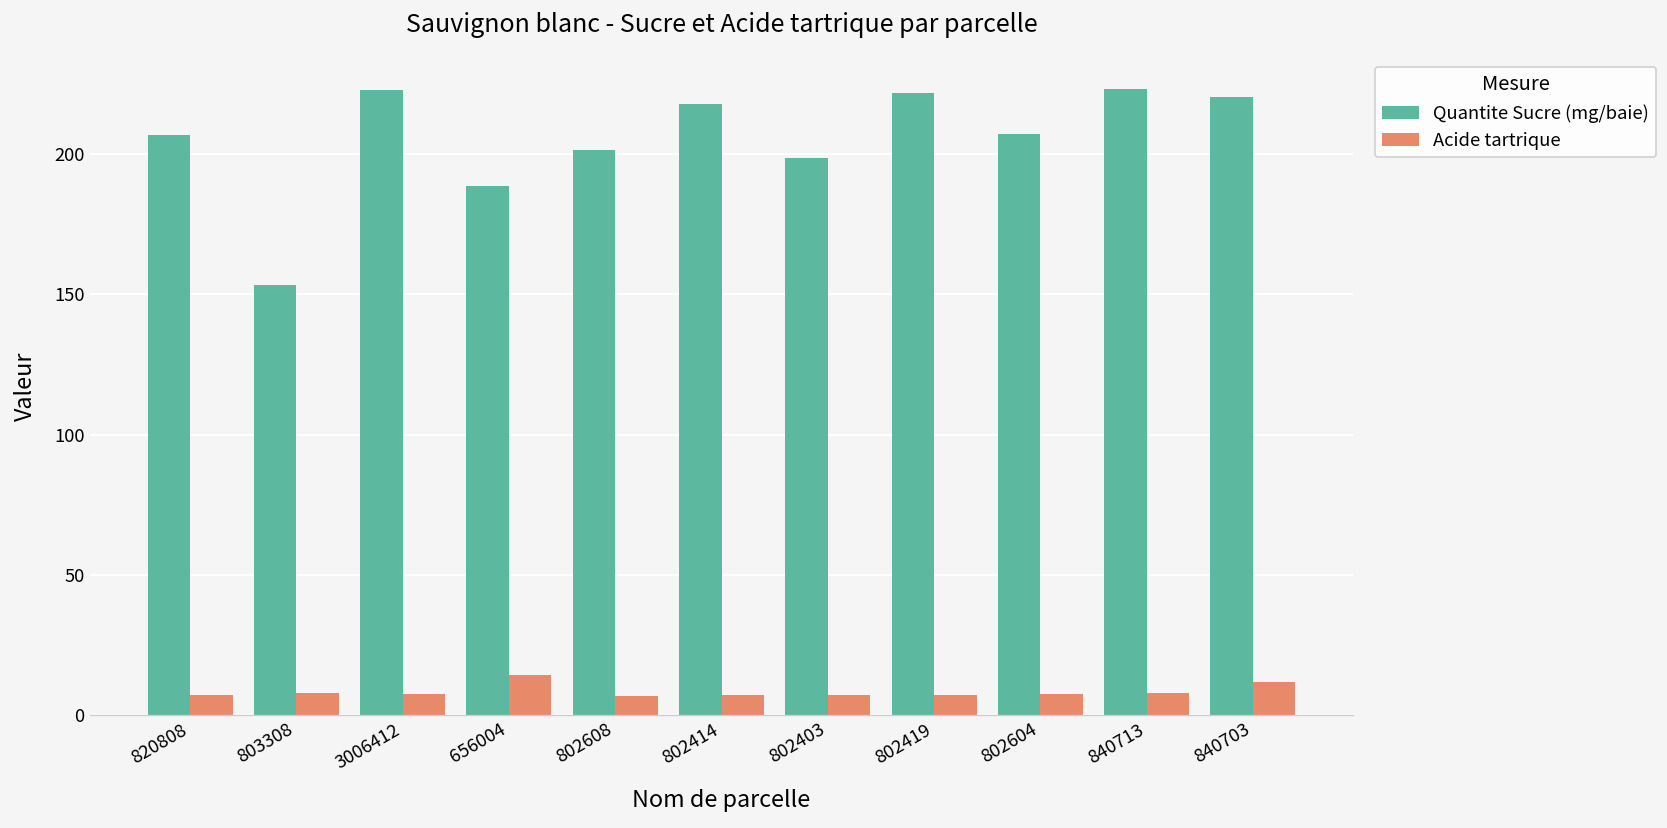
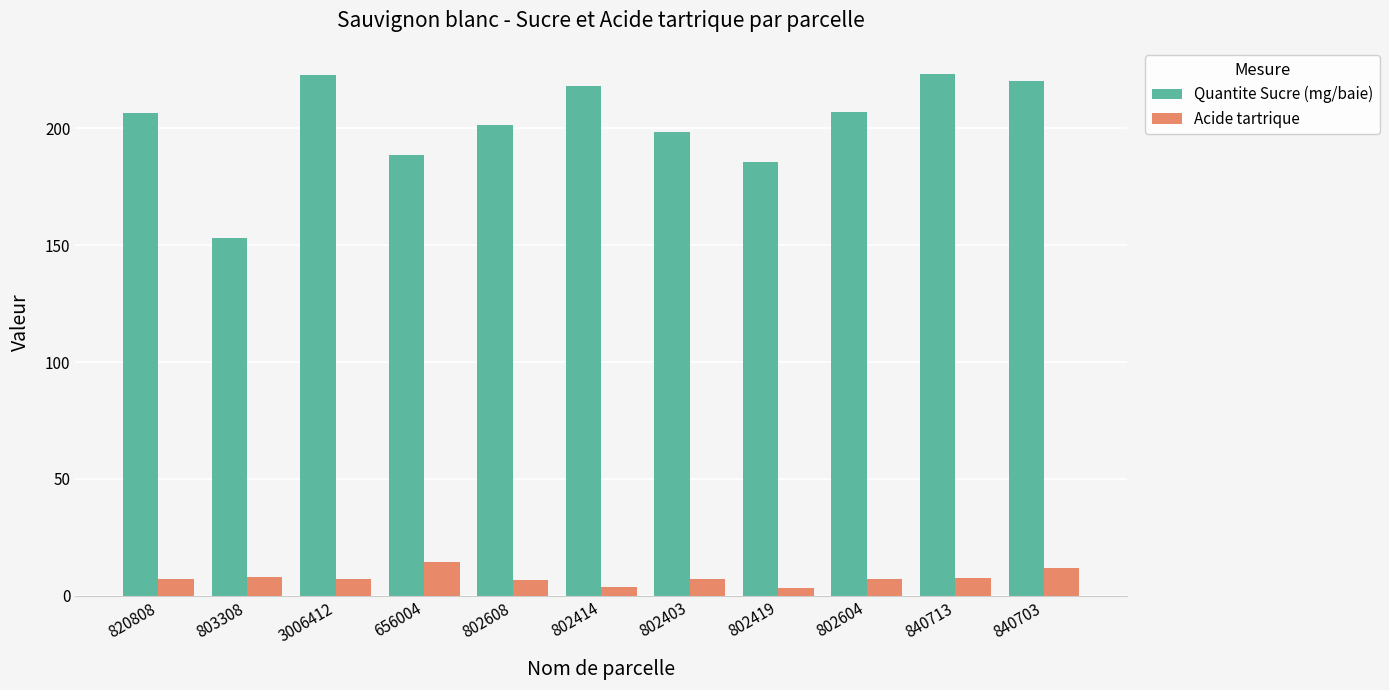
Acide tartrique, 802414: 7 -> 4
Quantite Sucre (mg/baie), 802419: 222 -> 186
Acide tartrique, 802419: 7 -> 3
